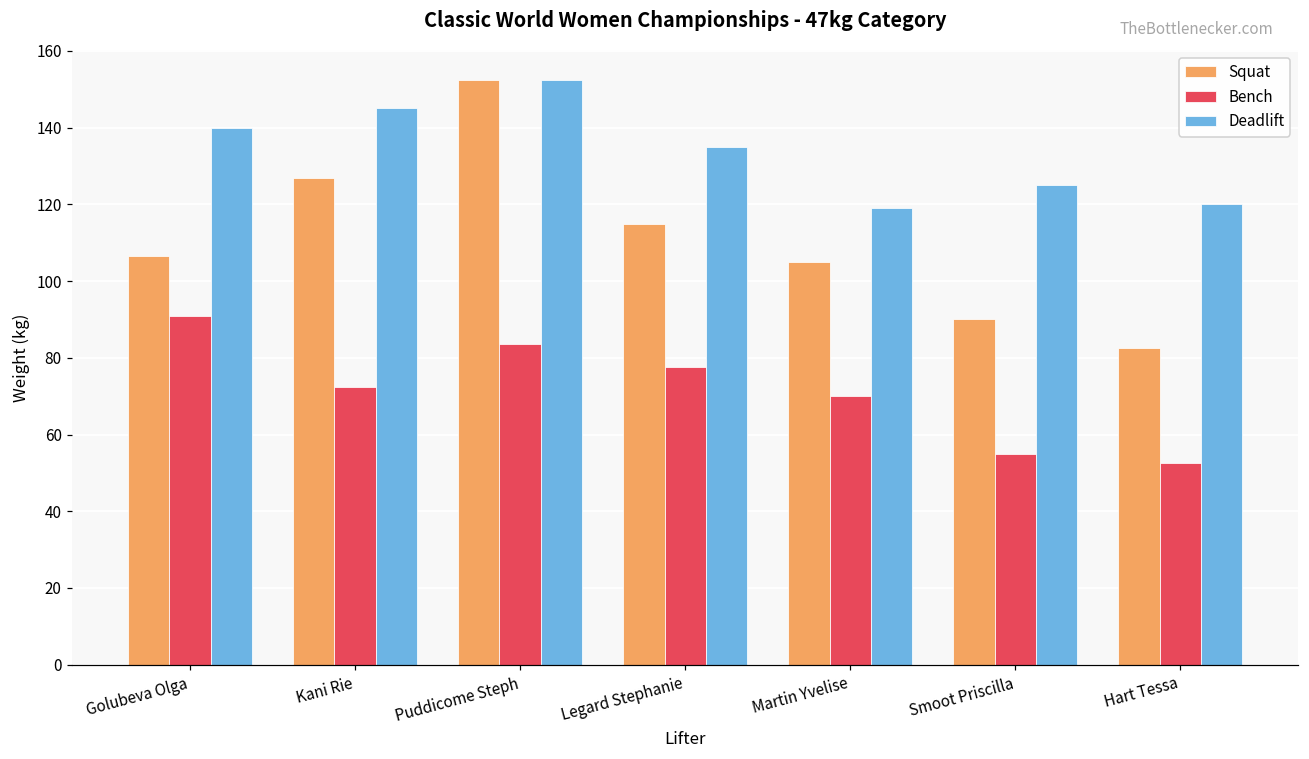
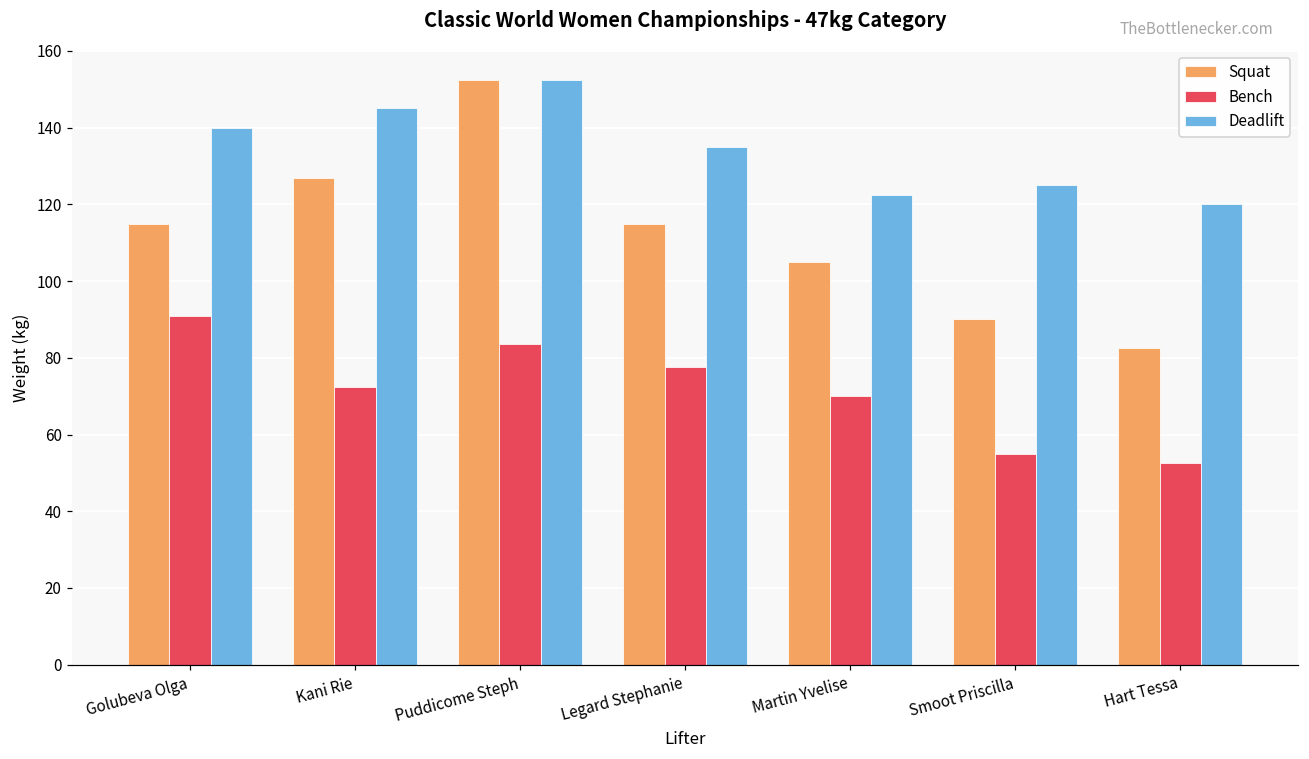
Squat, Golubeva Olga: 107 -> 115
Deadlift, Martin Yvelise: 119 -> 123
